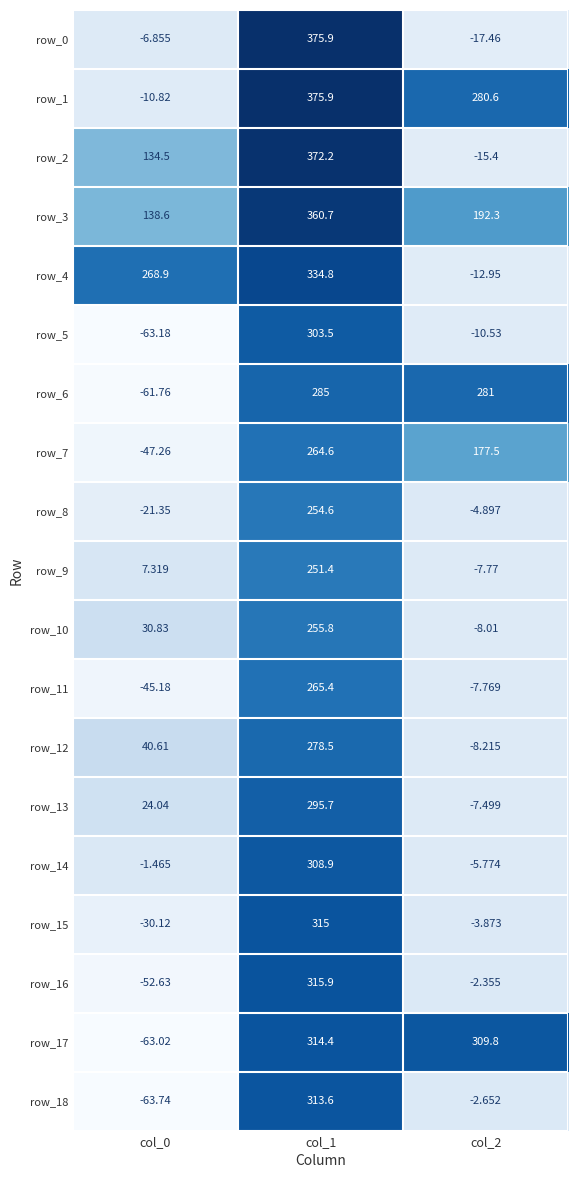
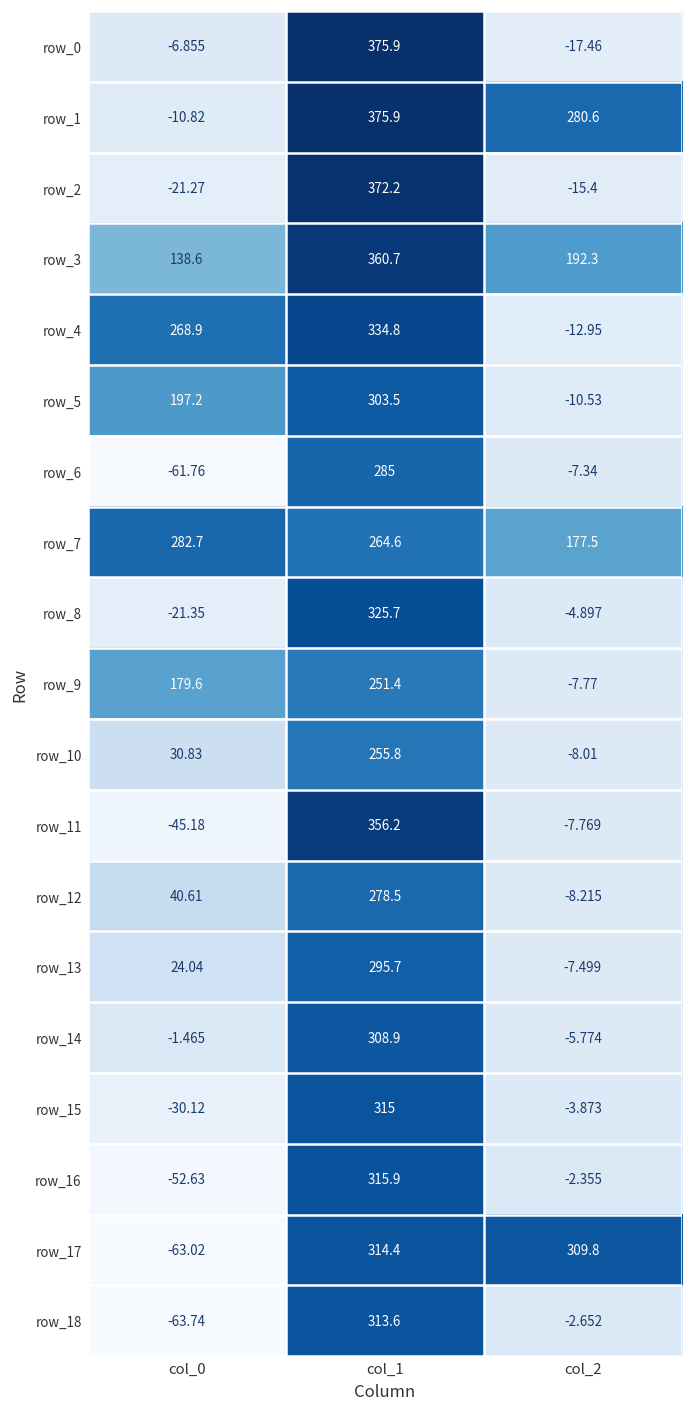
row_2, col_0: 134.5 -> -21.27
row_5, col_0: -63.18 -> 197.2
row_6, col_2: 281 -> -7.34
row_7, col_0: -47.26 -> 282.7
row_8, col_1: 254.6 -> 325.7
row_9, col_0: 7.319 -> 179.6
row_11, col_1: 265.4 -> 356.2
